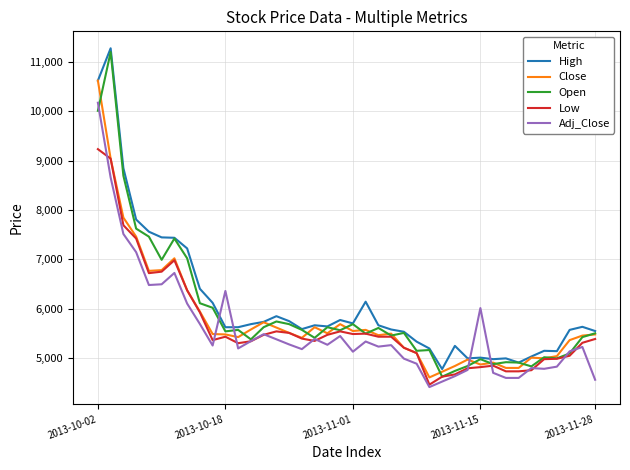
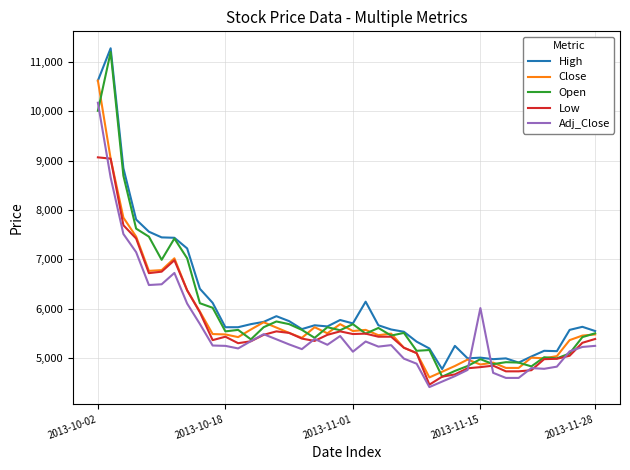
Low, 2013-10-02: 9,200 -> 9,100
Adj_Close, 2013-10-18: 6,400 -> 5,300
Adj_Close, 2013-11-28: 4,600 -> 5,300
